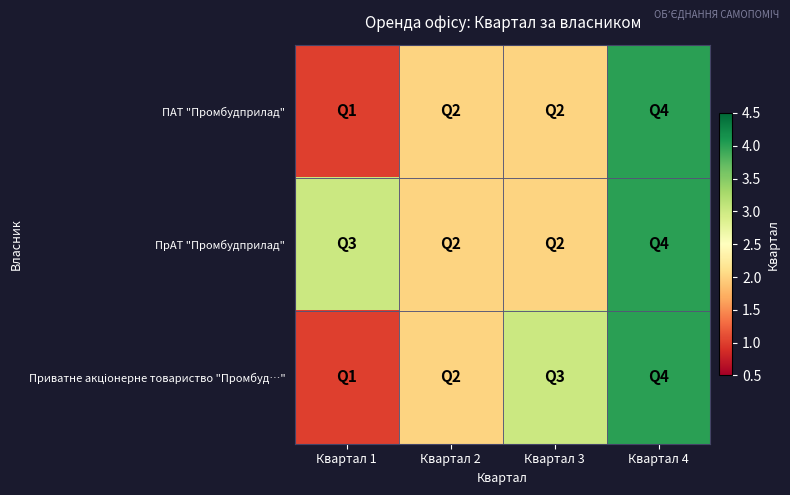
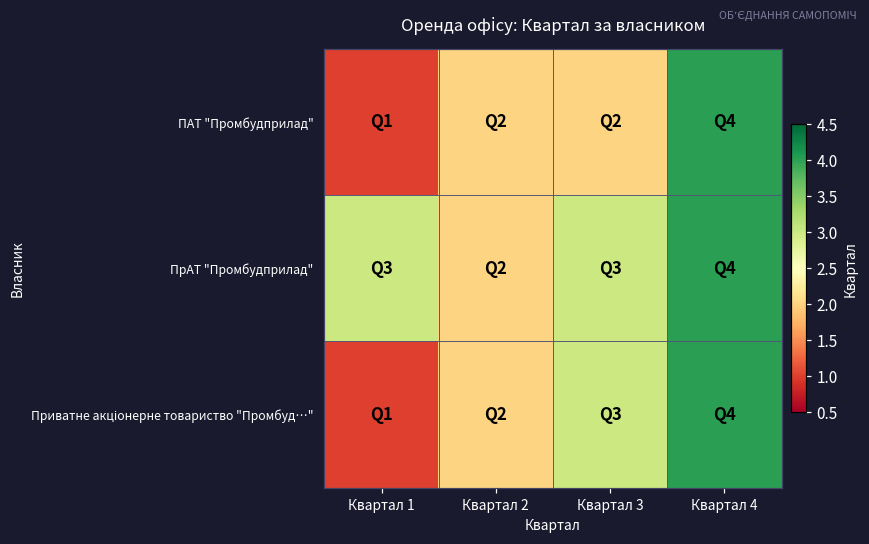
ПрАТ "Промбудприлад", Квартал 3: 2 -> 3
